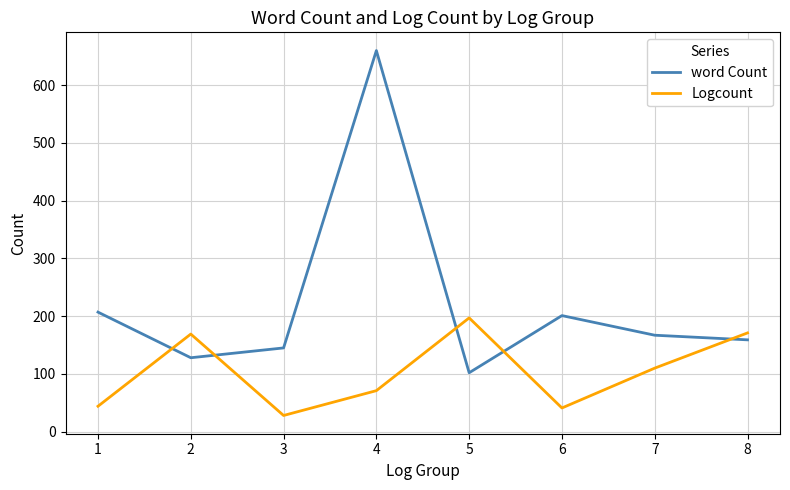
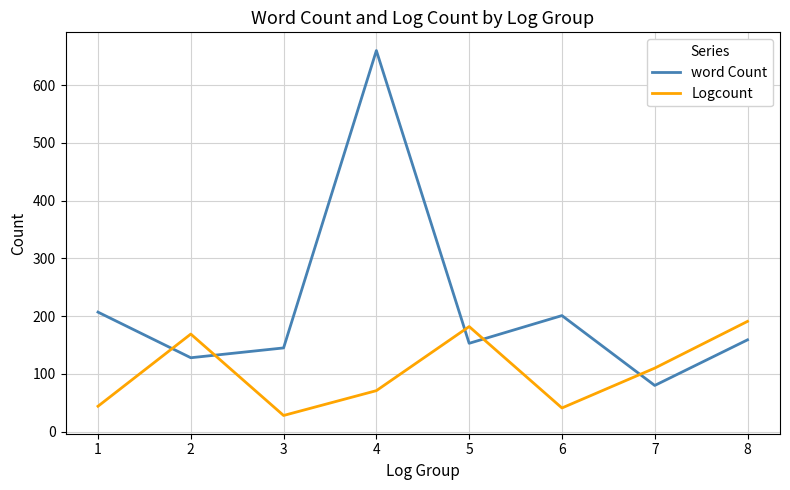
word Count, 5: 100 -> 150
Logcount, 5: 200 -> 180
word Count, 7: 170 -> 80
Logcount, 8: 170 -> 190
